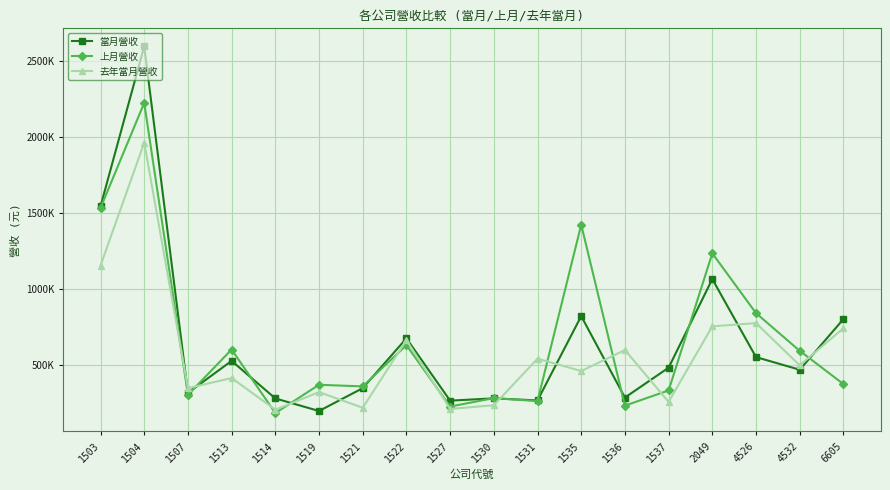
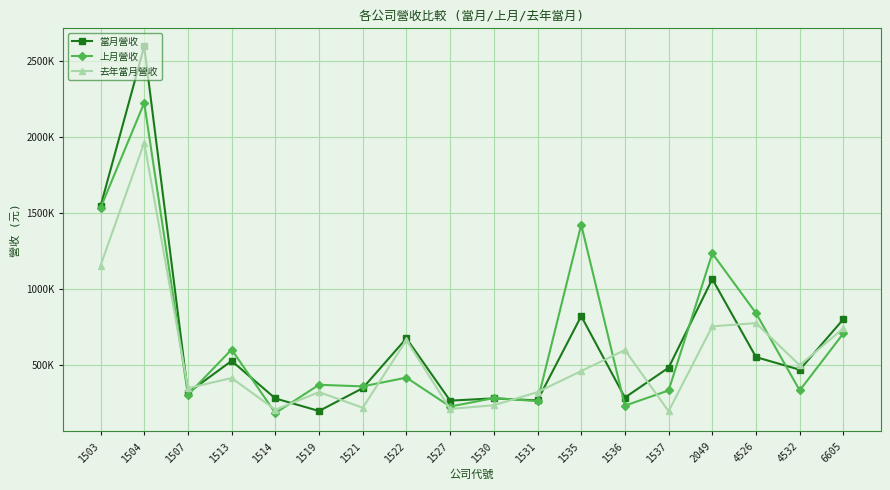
上月營收, 1522: 630000 -> 420000
去年當月營收, 1531: 540000 -> 320000
去年當月營收, 1537: 260000 -> 200000
上月營收, 4532: 590000 -> 330000
上月營收, 6605: 370000 -> 710000
